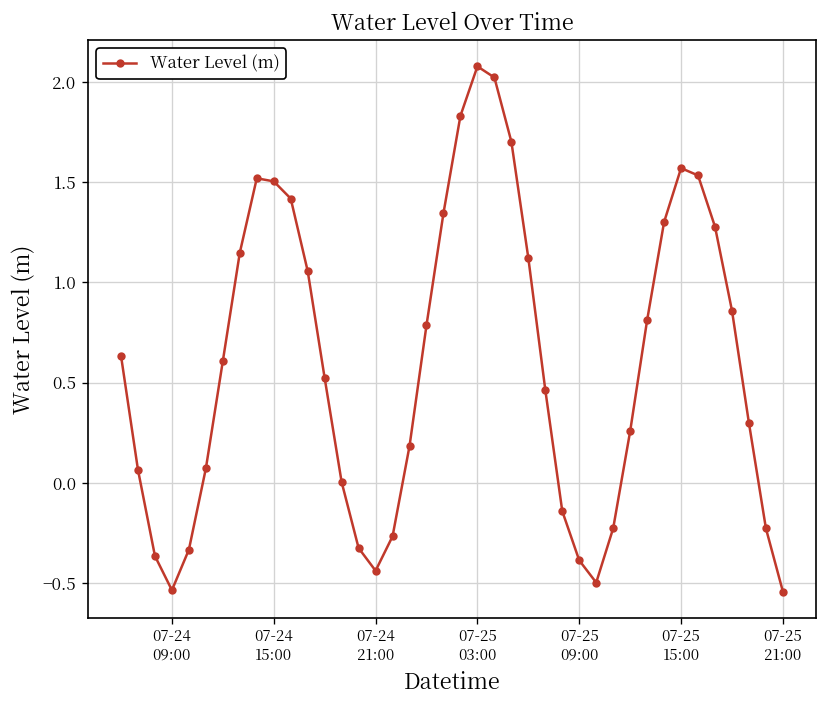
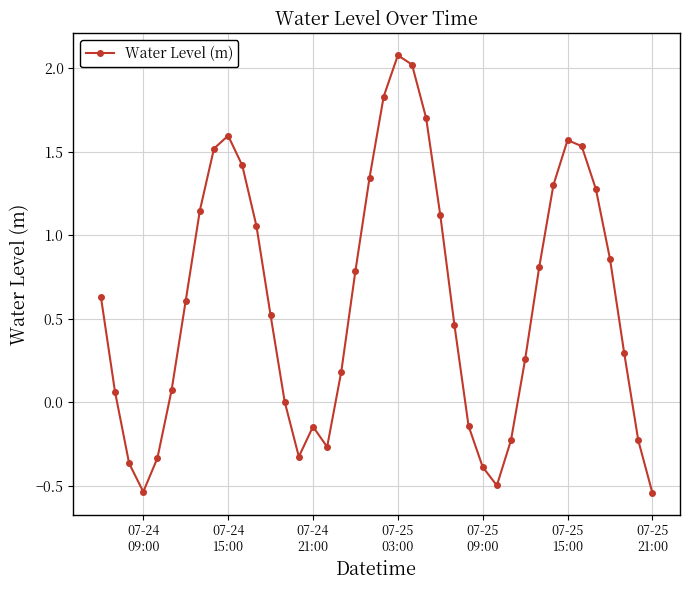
07-24 15:00: 1.50 -> 1.60
07-24 21:00: -0.44 -> -0.14
